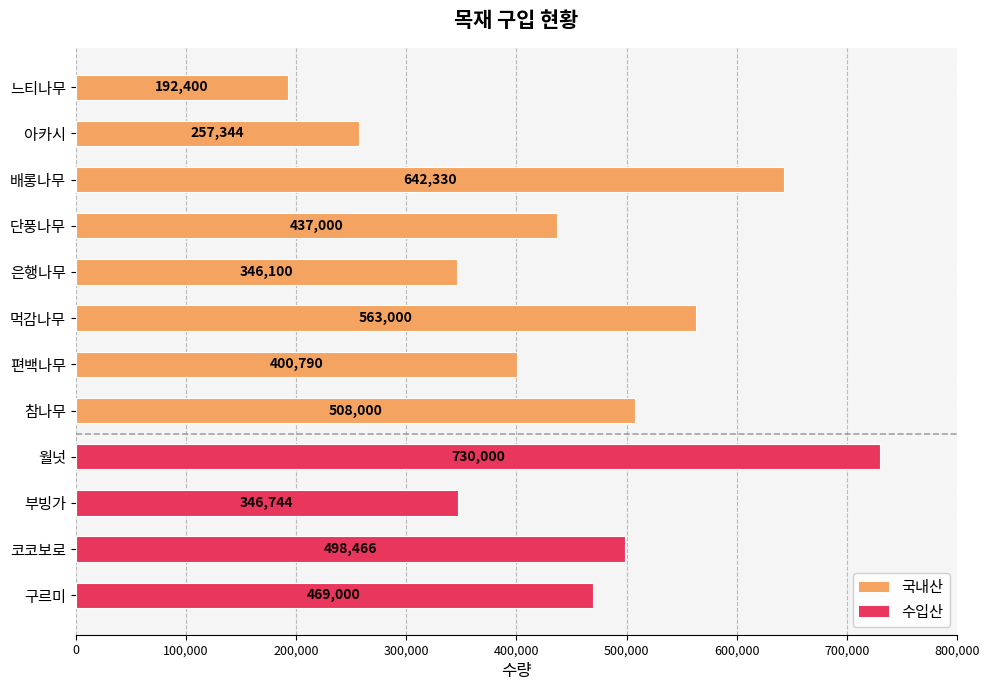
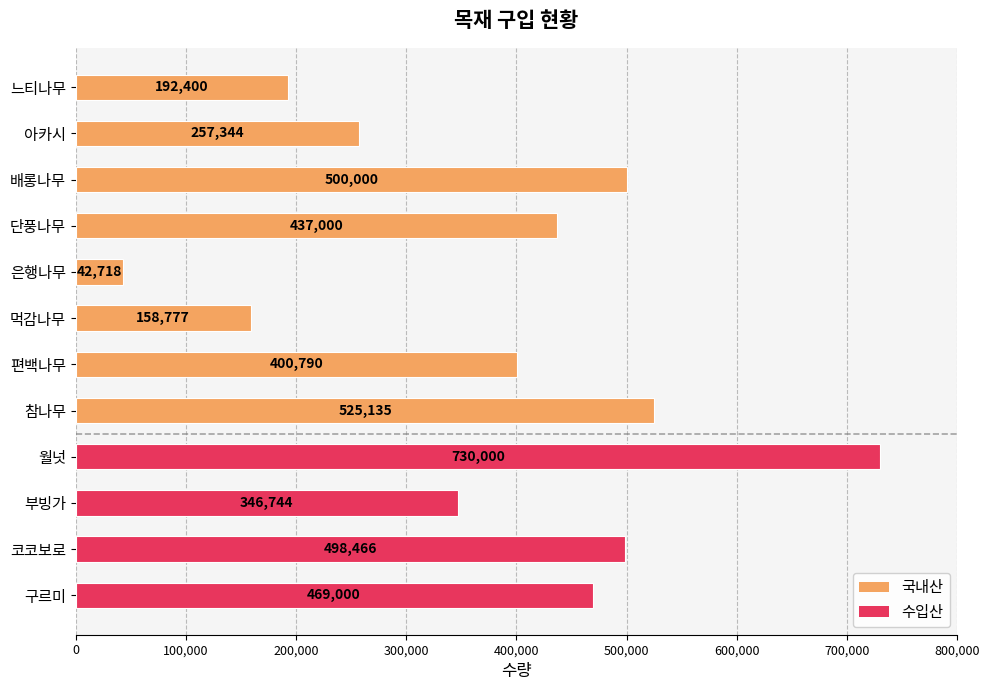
배롱나무: 642,330 -> 500,000
은행나무: 346,100 -> 42,718
먹감나무: 563,000 -> 158,777
참나무: 508,000 -> 525,135
